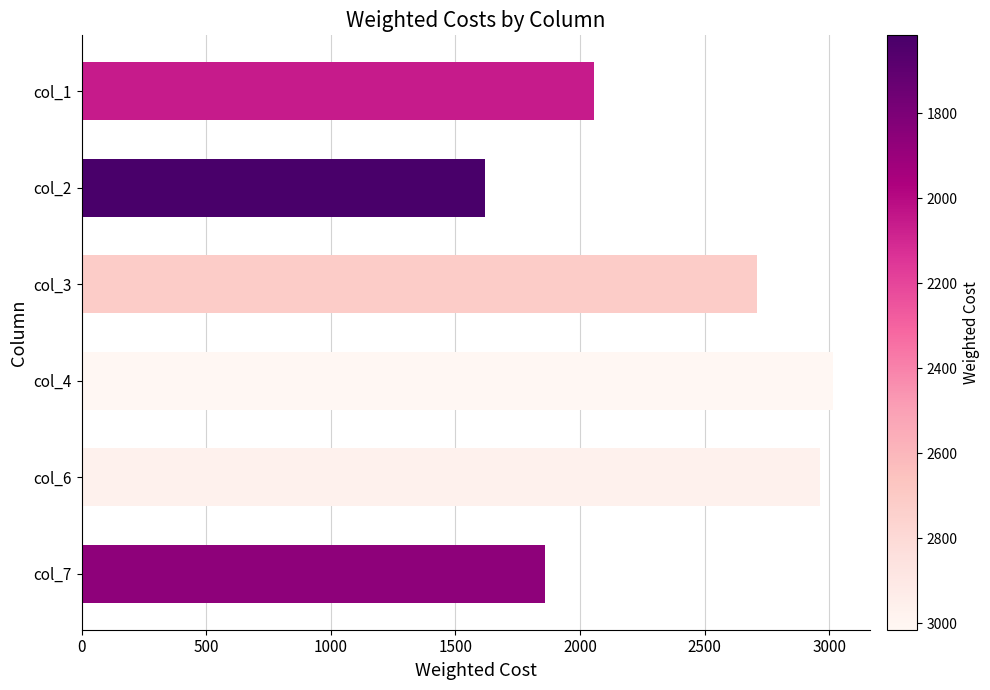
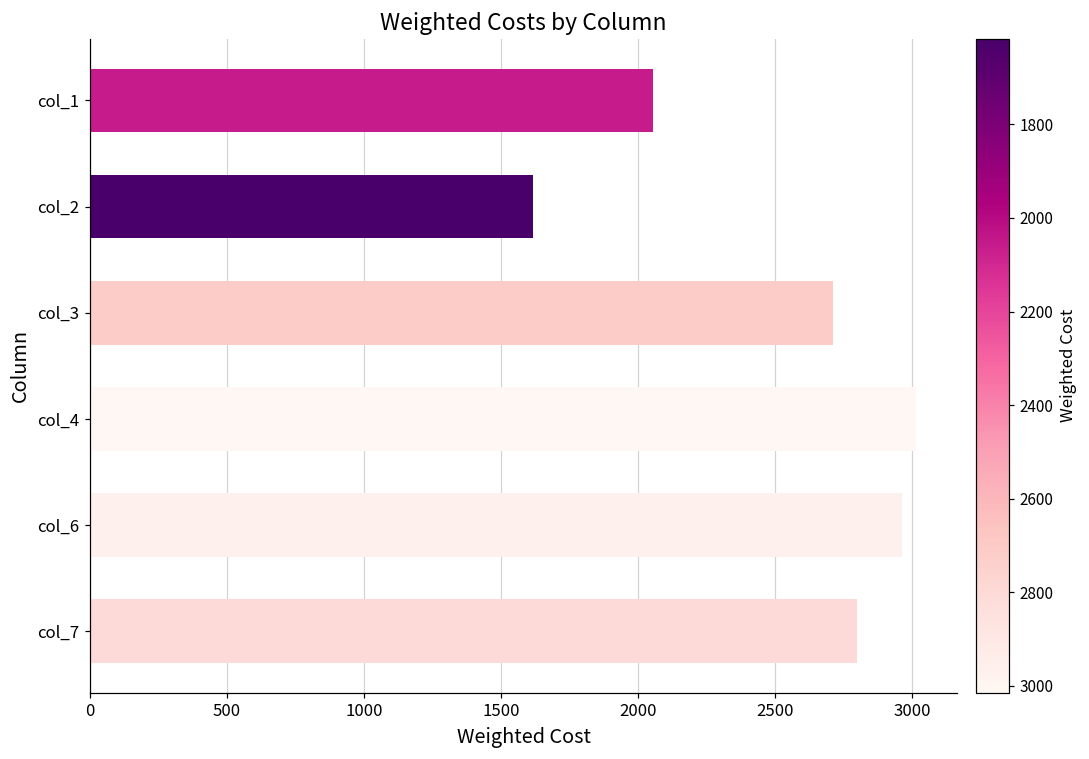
col_7: 1860 -> 2800
